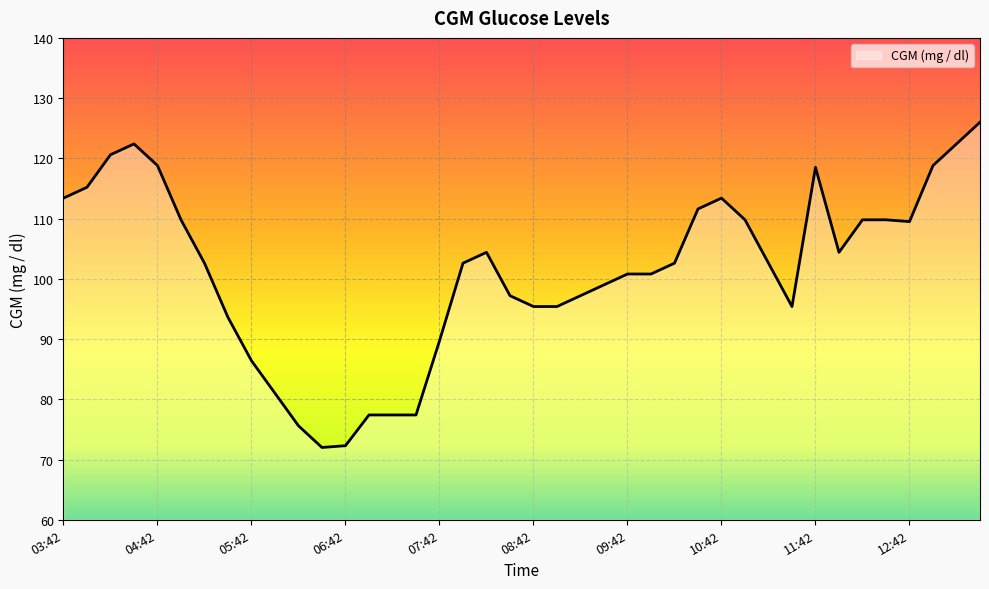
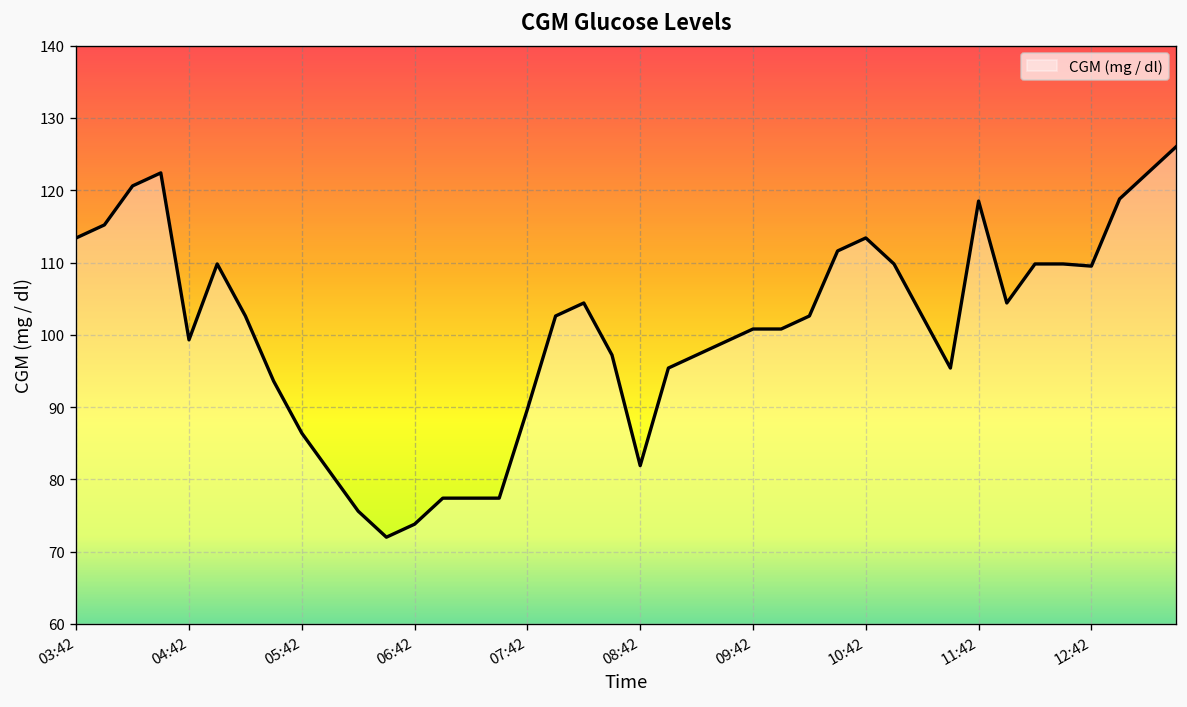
04:42: 119 -> 99
06:42: 72 -> 74
08:42: 95 -> 82
